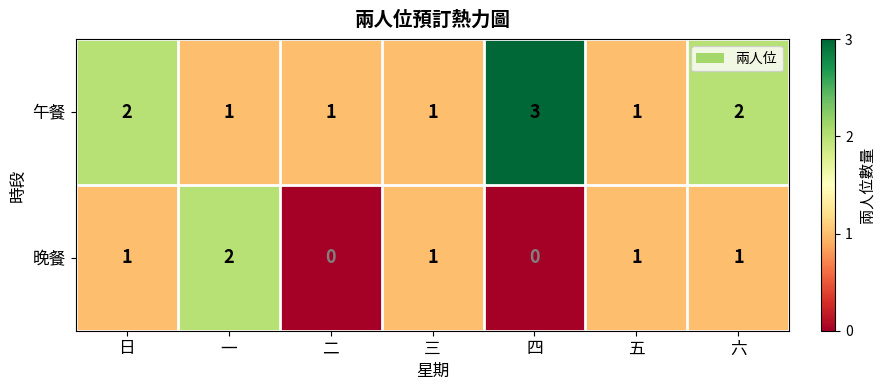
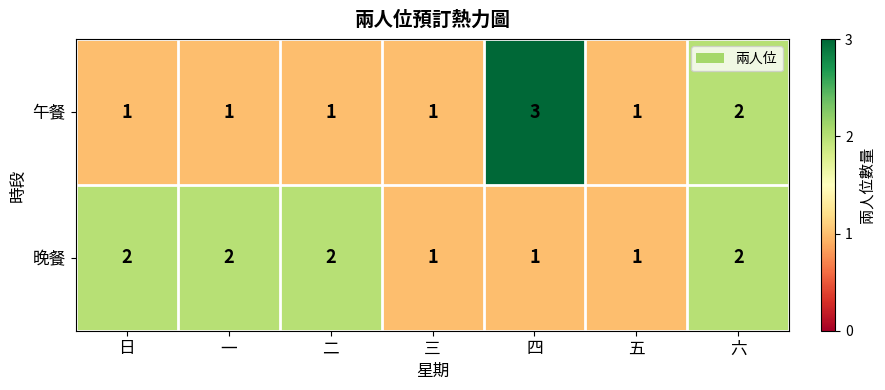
午餐, 日: 2 -> 1
晚餐, 日: 1 -> 2
晚餐, 二: 0 -> 2
晚餐, 四: 0 -> 1
晚餐, 六: 1 -> 2
